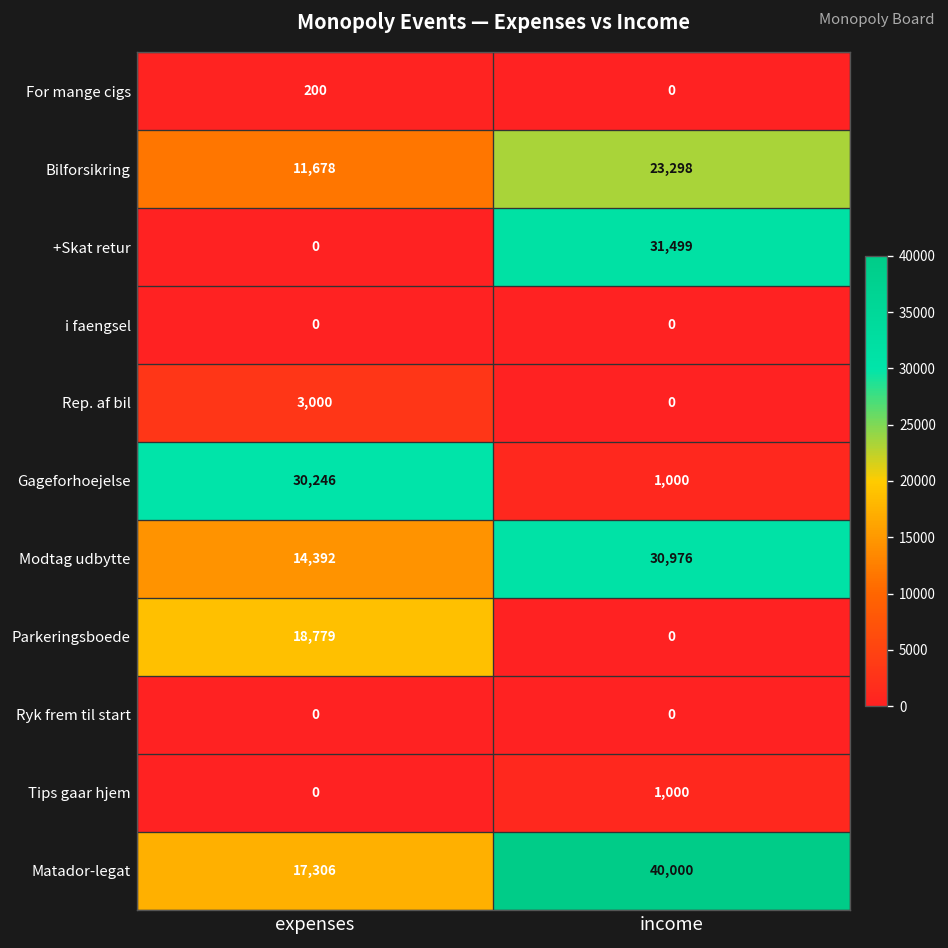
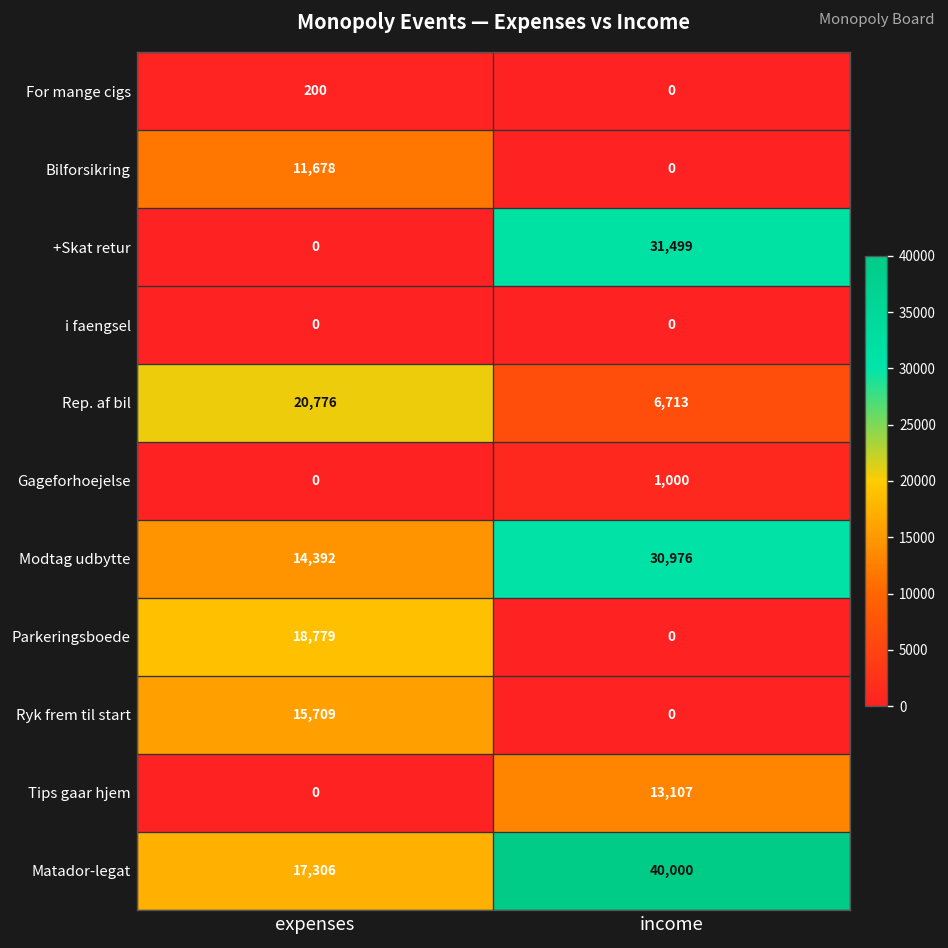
Bilforsikring, income: 23,298 -> 0
Rep. af bil, expenses: 3,000 -> 20,776
Rep. af bil, income: 0 -> 6,713
Gageforhoejelse, expenses: 30,246 -> 0
Ryk frem til start, expenses: 0 -> 15,709
Tips gaar hjem, income: 1,000 -> 13,107
